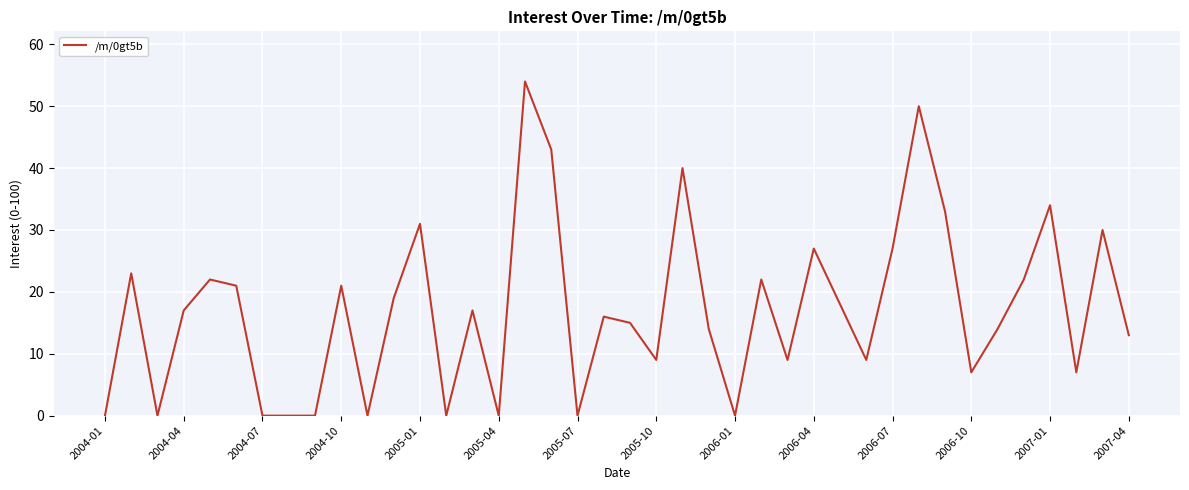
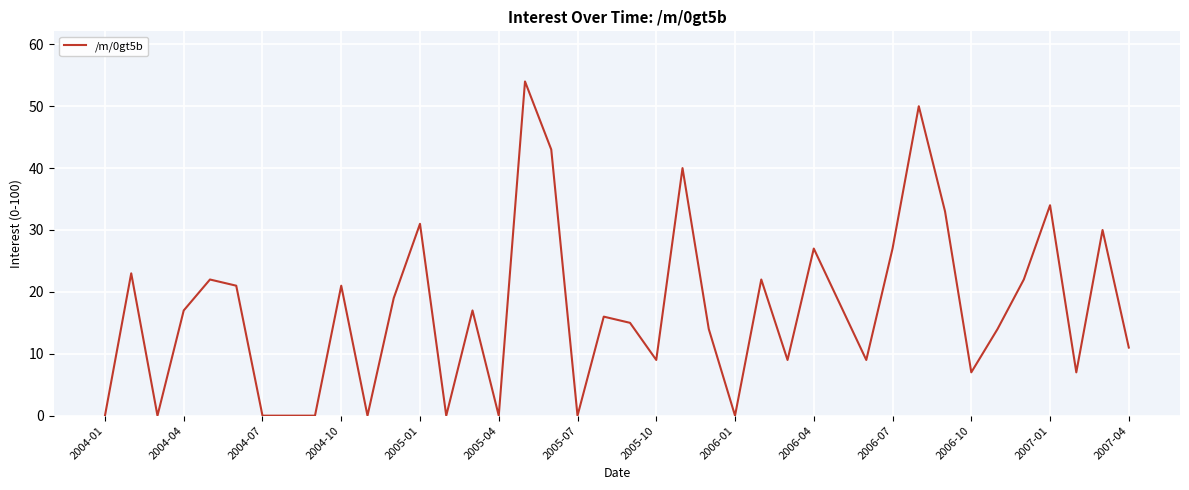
2007-04: 13 -> 11
